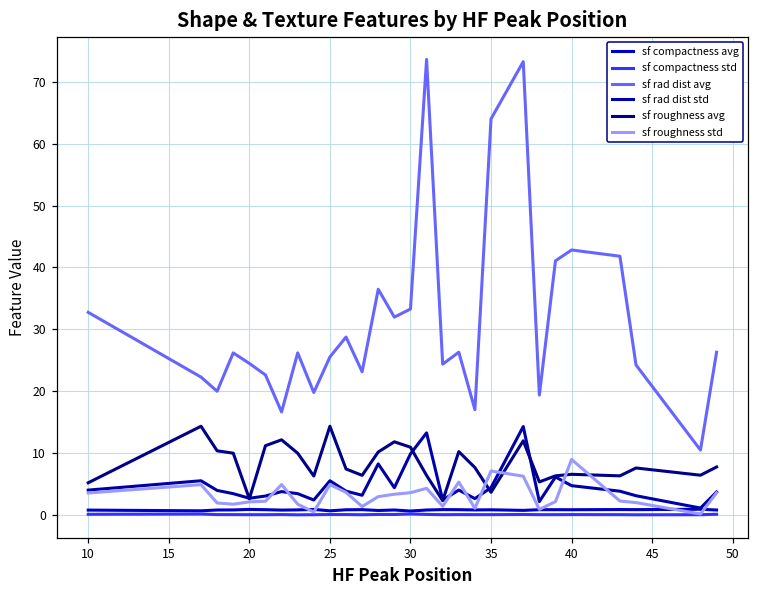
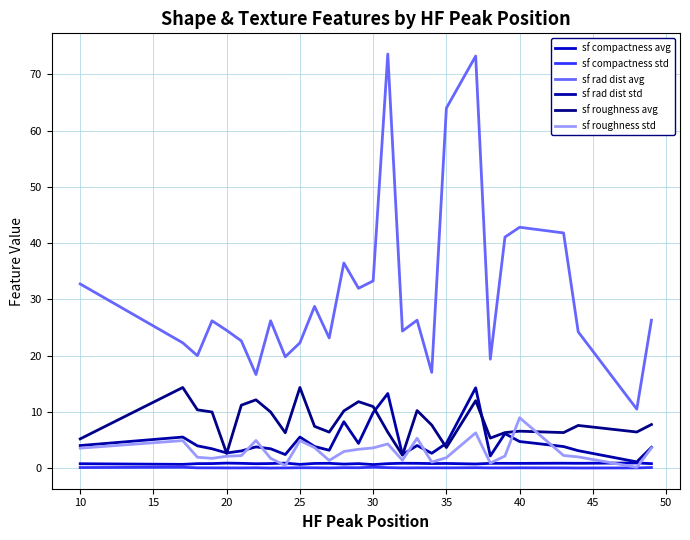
sf rad dist avg, 25: 26 -> 22
sf roughness std, 35: 7 -> 2
